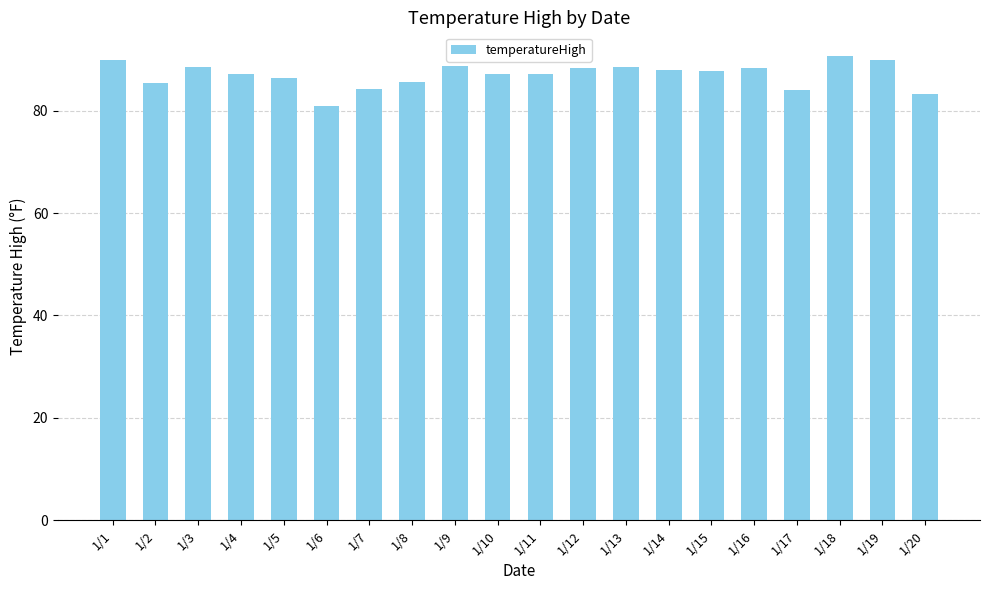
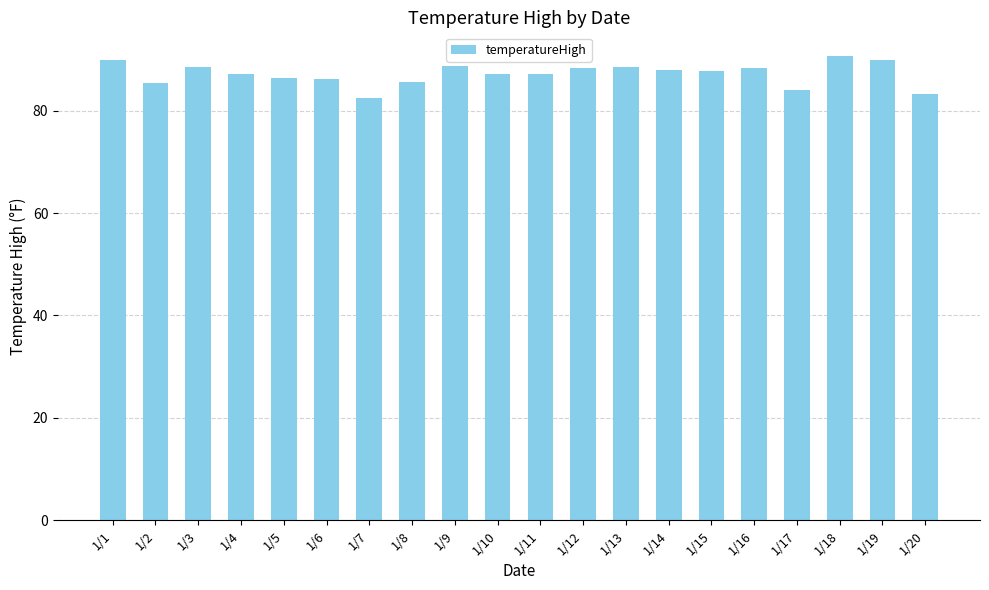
1/6: 81 -> 86
1/7: 84 -> 82
